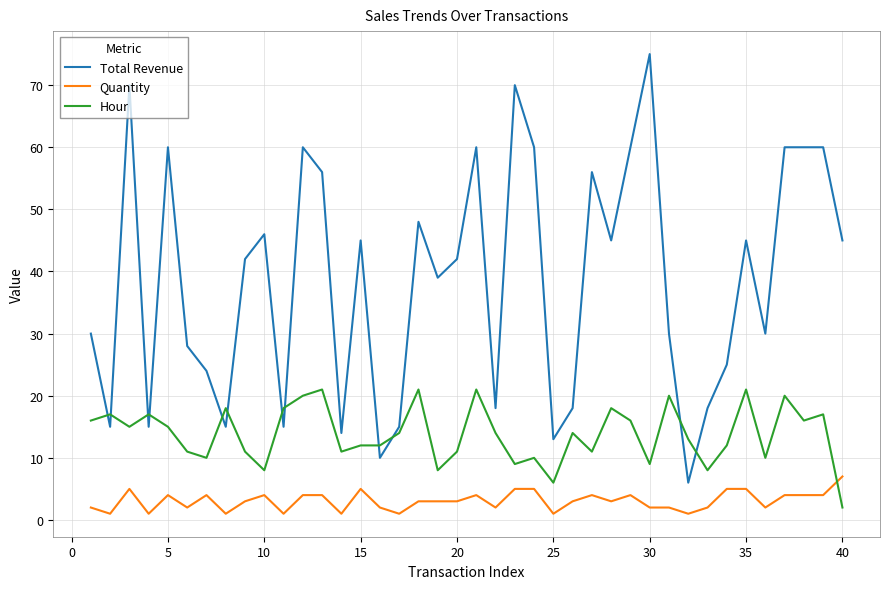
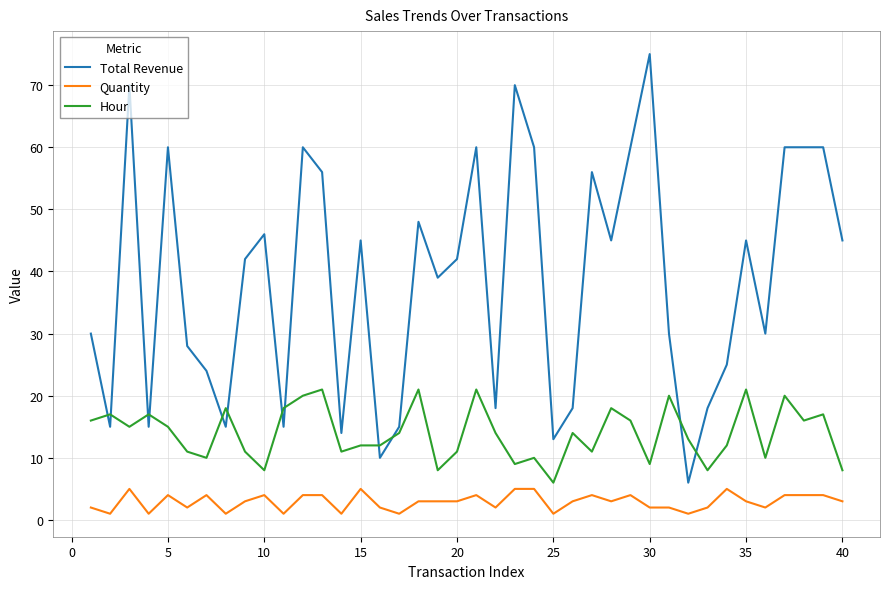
Quantity, 35: 5 -> 3
Quantity, 40: 7 -> 3
Hour, 40: 2 -> 8
